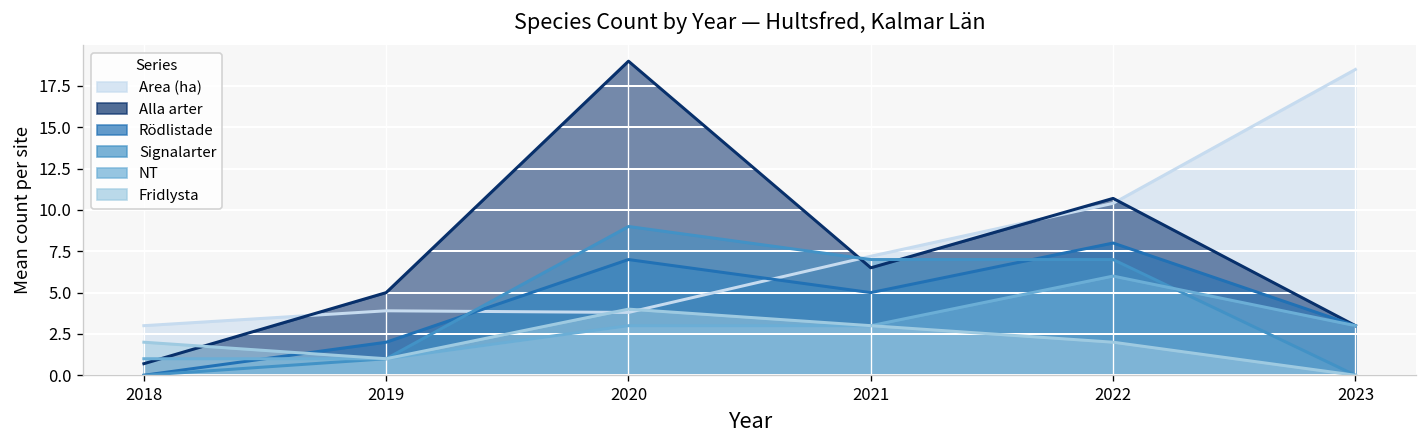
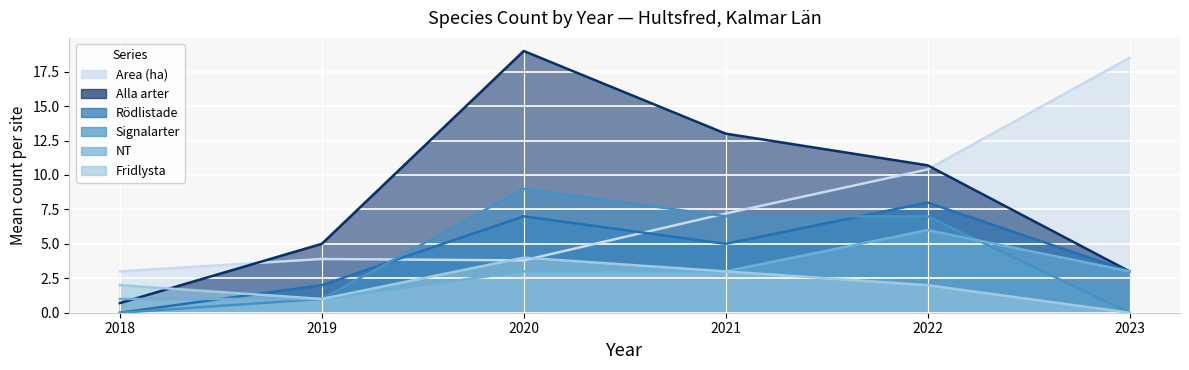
Alla arter, 2021: 6.5 -> 13.0
